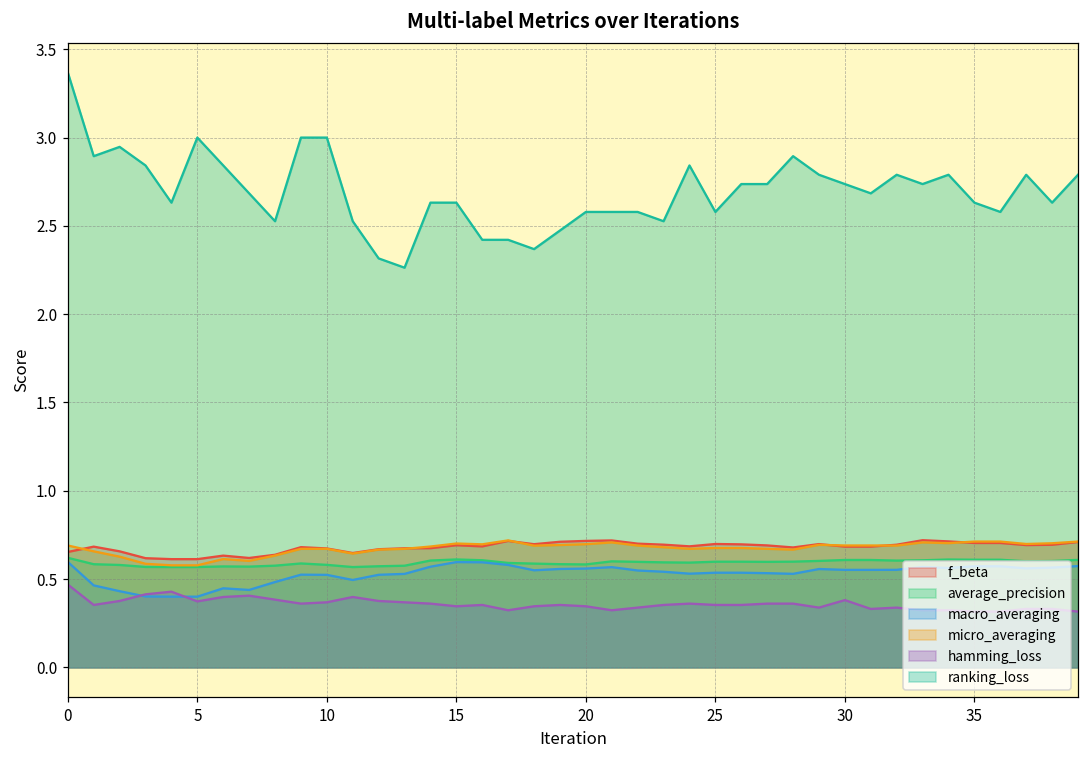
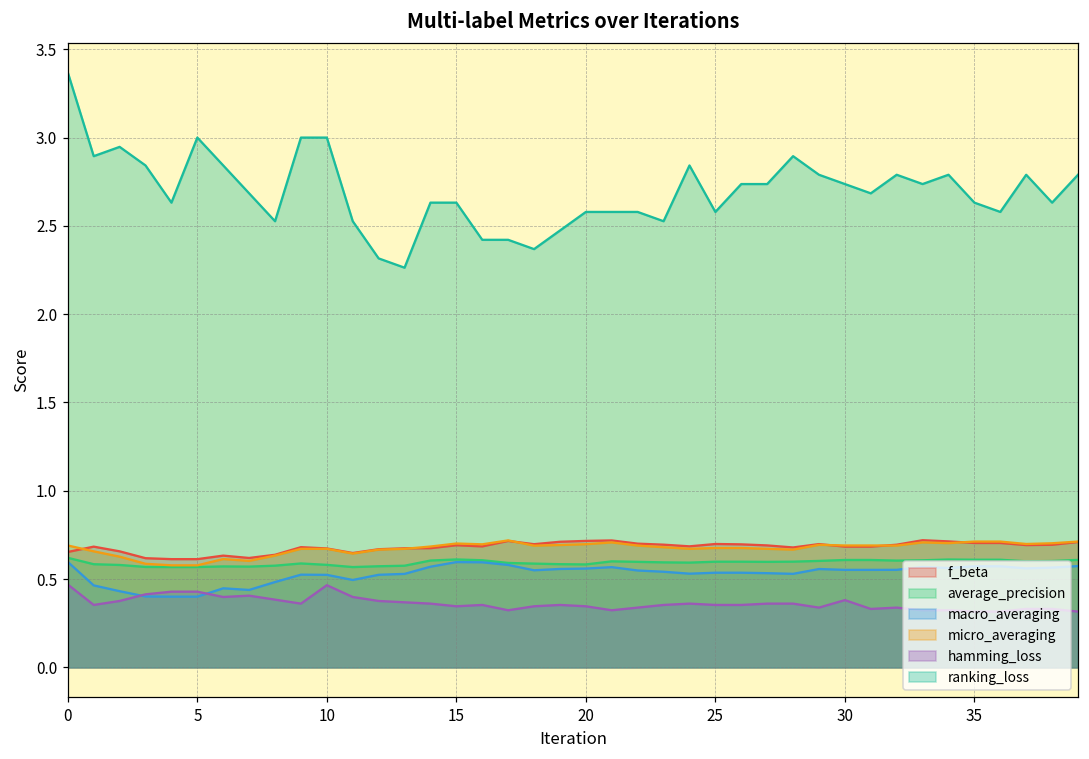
hamming_loss, 5: 0.37 -> 0.43
hamming_loss, 10: 0.37 -> 0.47
